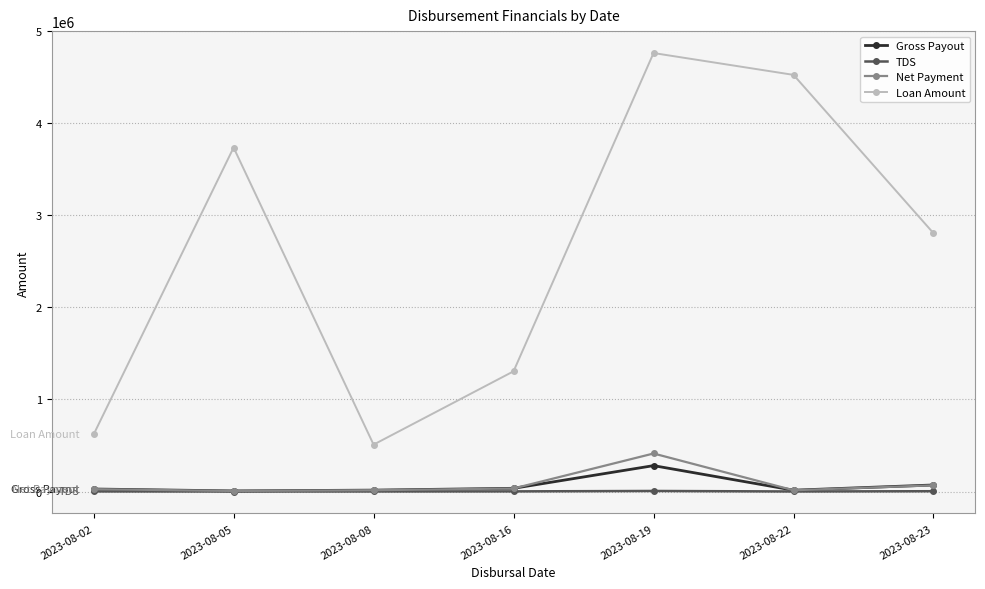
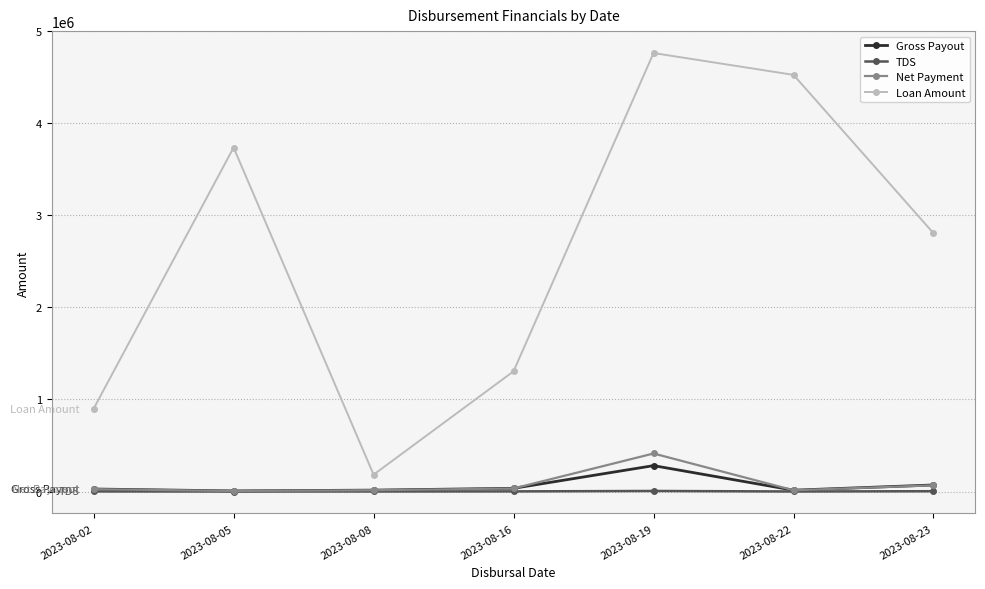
Loan Amount, 2023-08-02: 600000 -> 900000
Loan Amount, 2023-08-08: 500000 -> 200000
